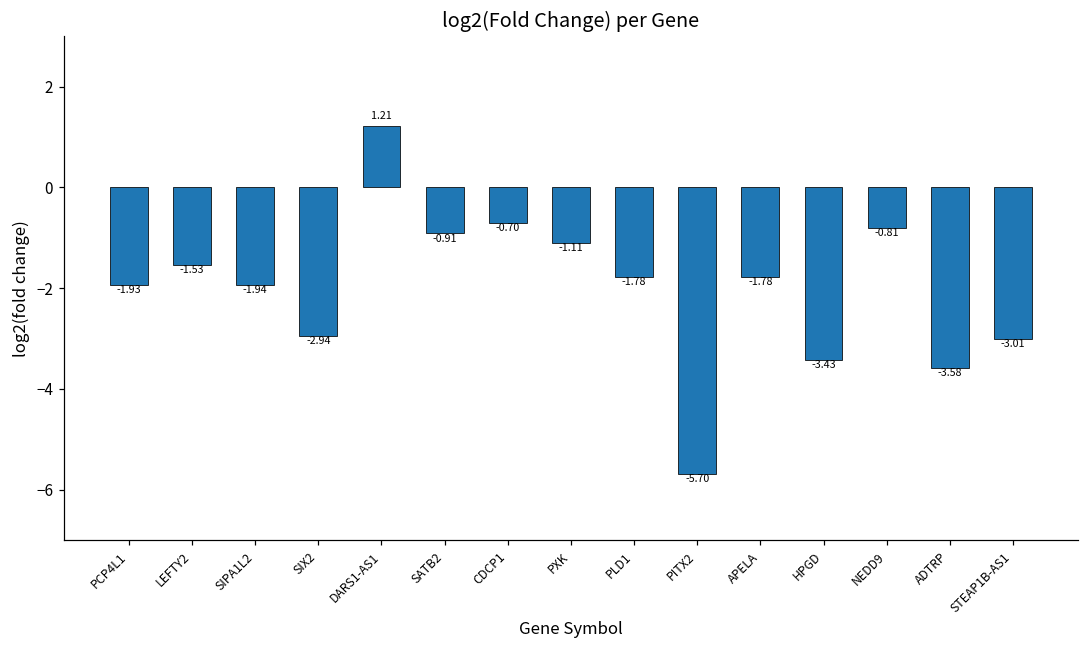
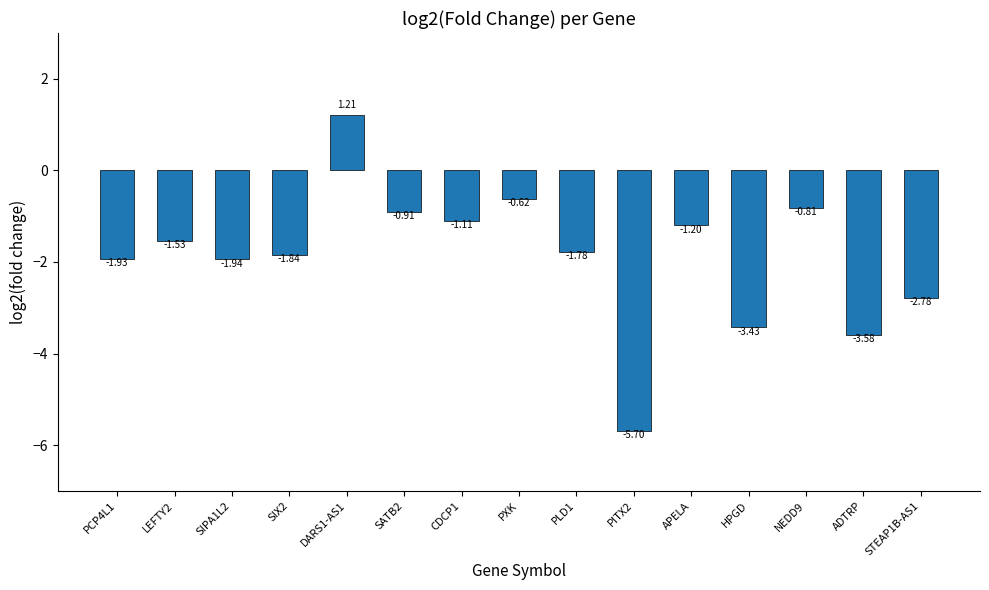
SIX2: -2.94 -> -1.84
CDCP1: -0.70 -> -1.11
PXK: -1.11 -> -0.62
APELA: -1.78 -> -1.20
STEAP1B-AS1: -3.01 -> -2.78
